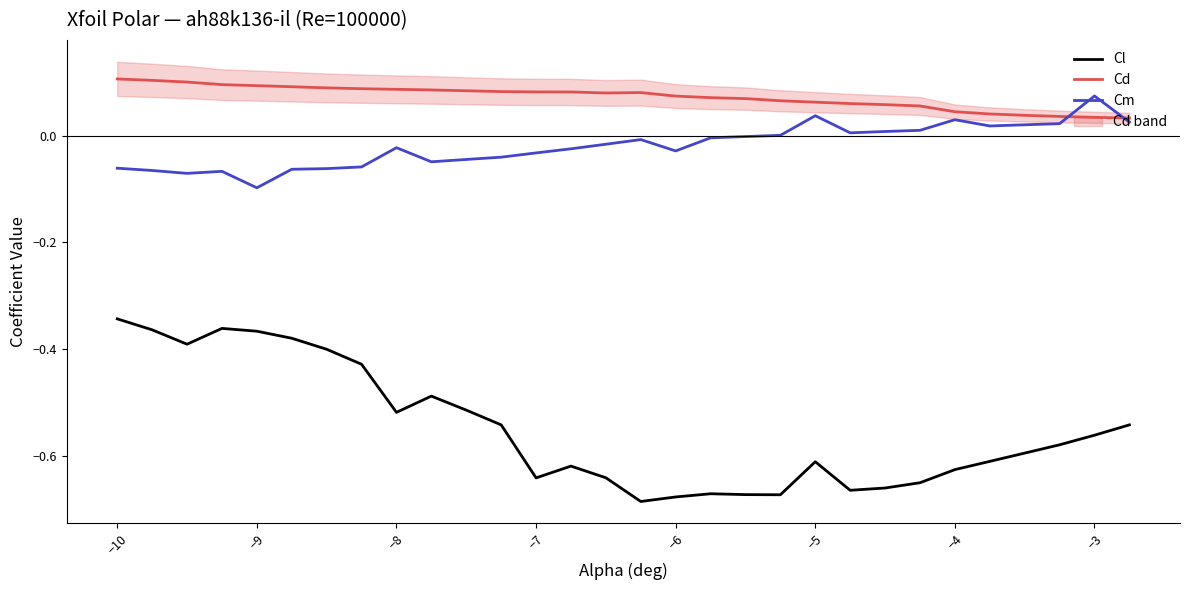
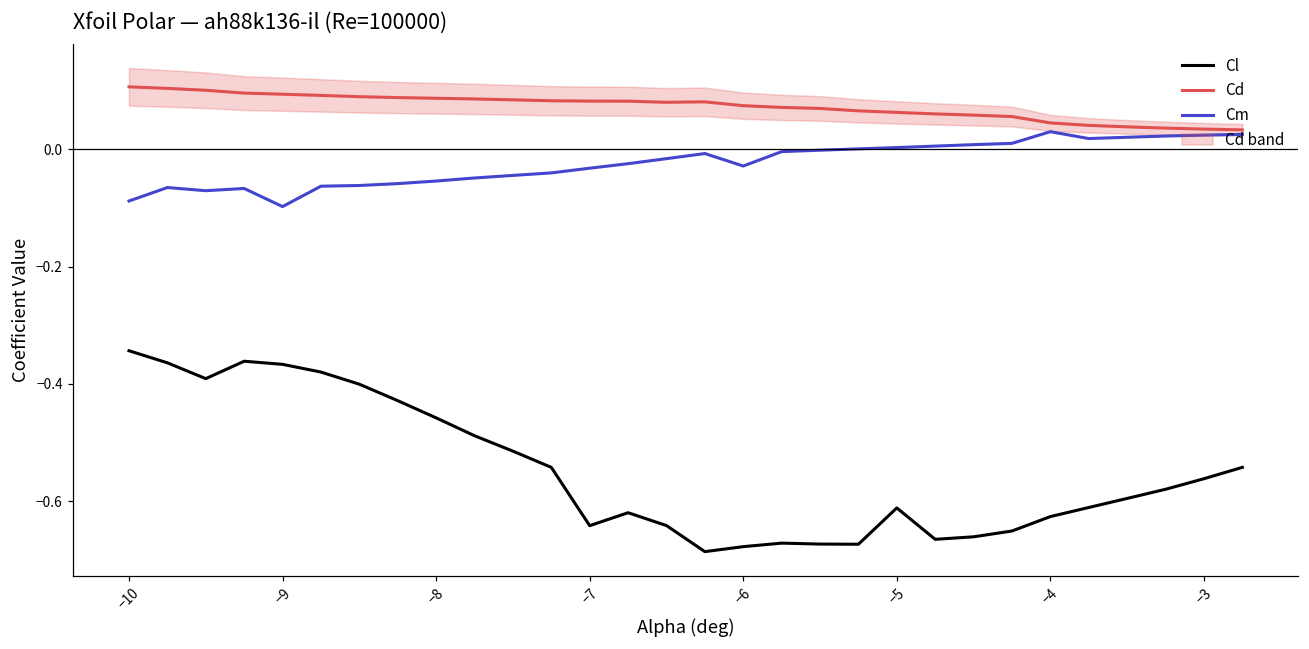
Cm, −10: -0.06 -> -0.09
Cl, −8: -0.52 -> -0.46
Cm, −8: -0.02 -> -0.05
Cm, −5: 0.04 -> 0.00
Cm, −3: 0.07 -> 0.02
